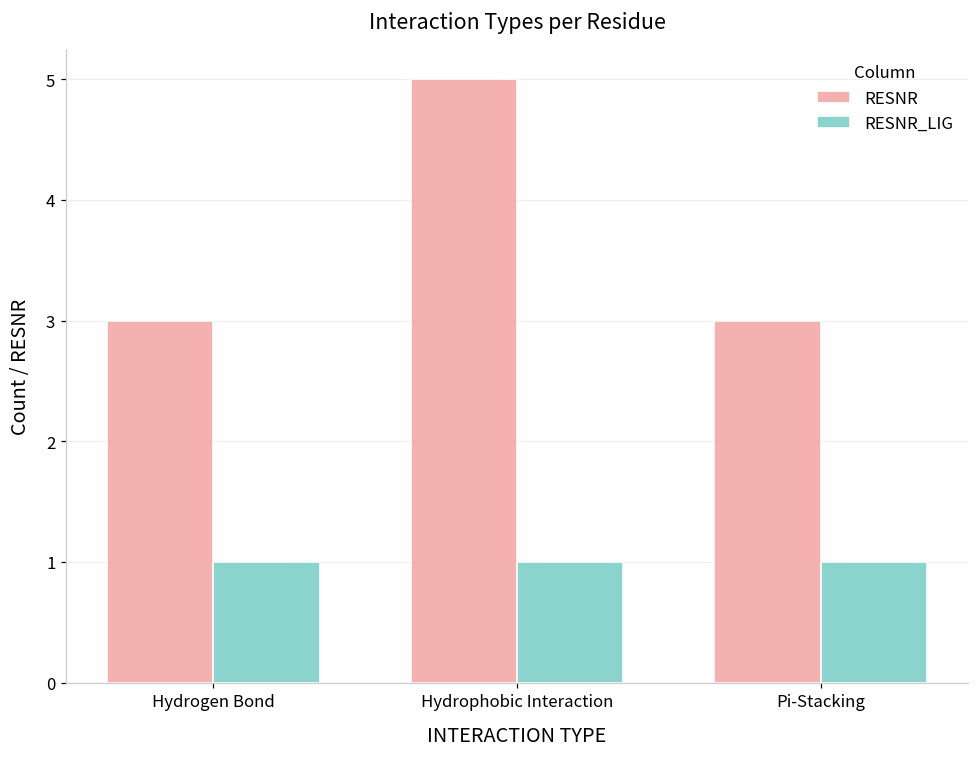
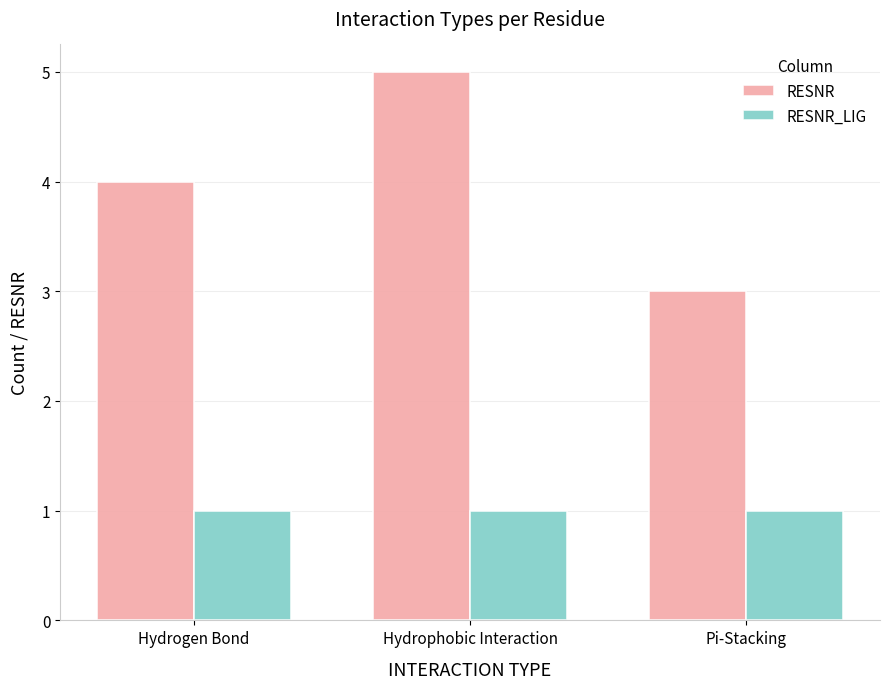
RESNR, Hydrogen Bond: 3 -> 4
